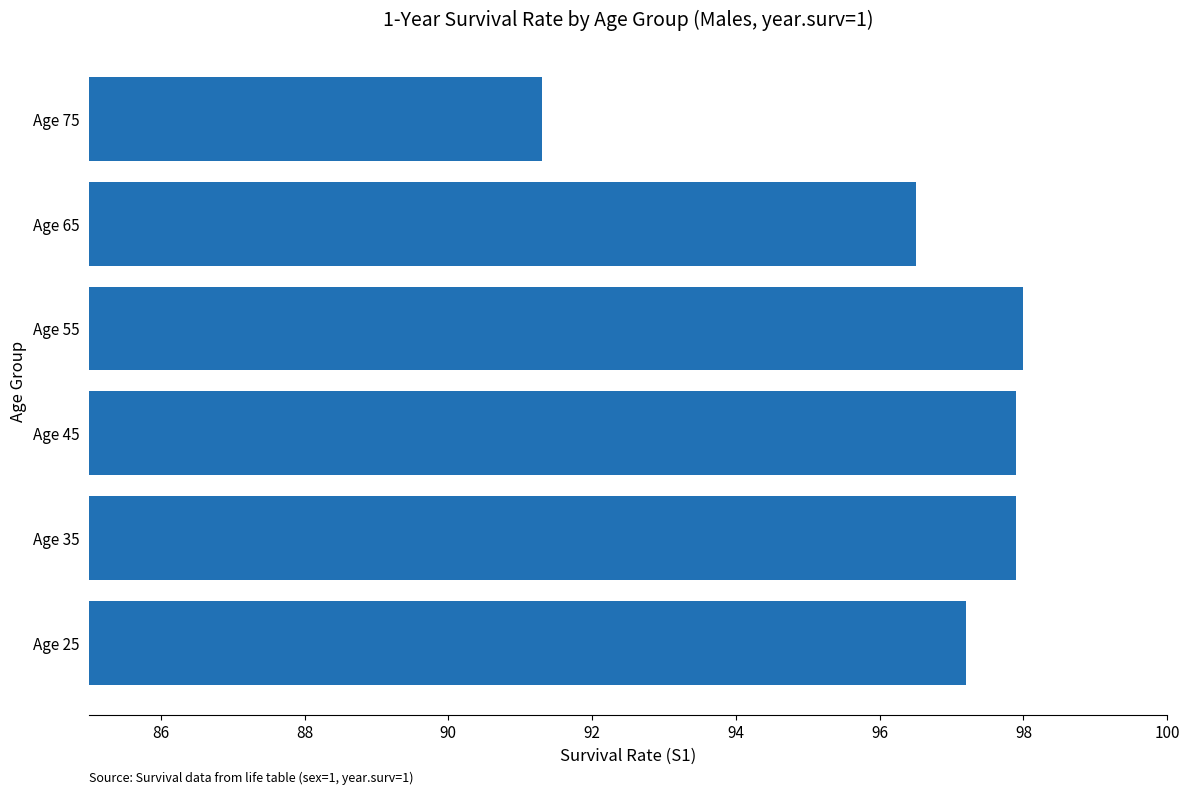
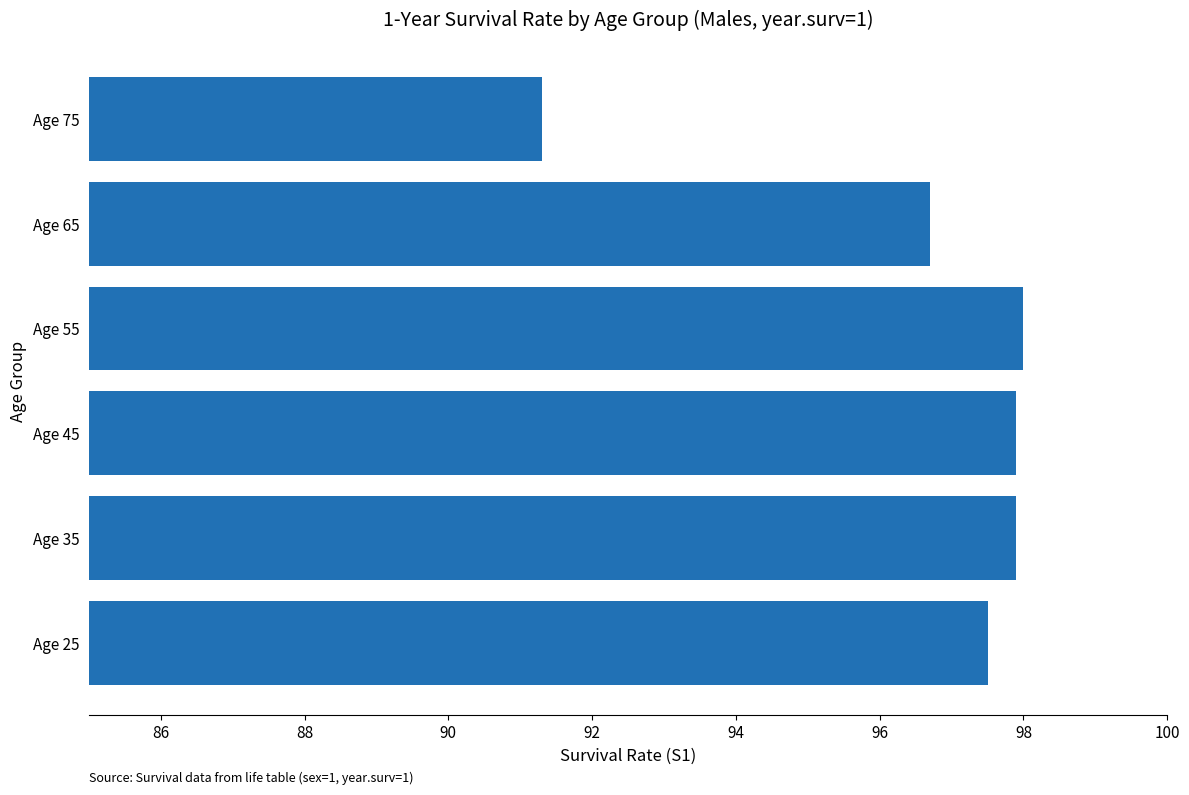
Age 65: 96.5 -> 96.7
Age 25: 97.2 -> 97.5
